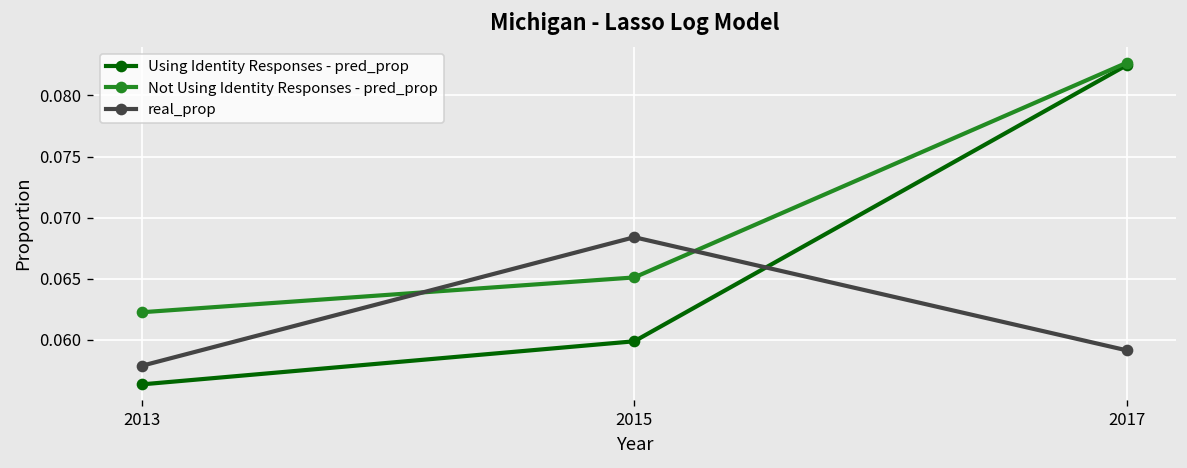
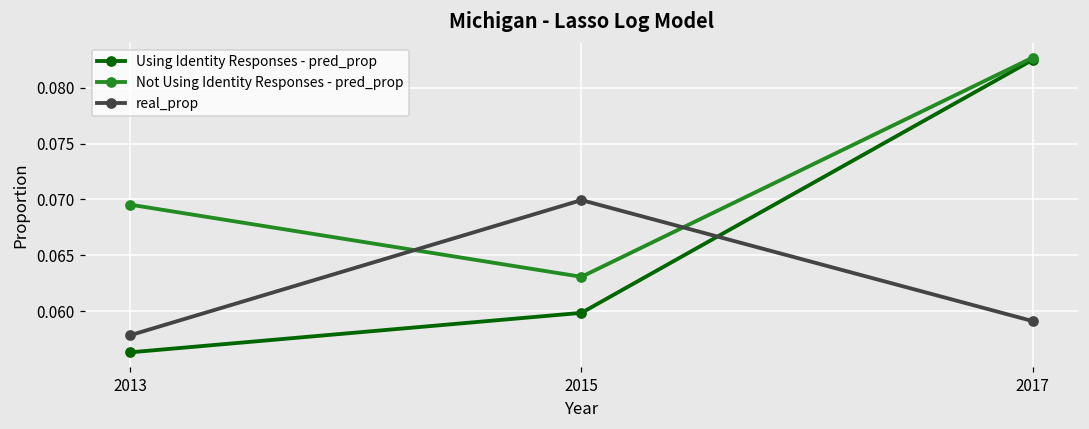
Not Using Identity Responses - pred_prop, 2013: 0.0623 -> 0.0695
Not Using Identity Responses - pred_prop, 2015: 0.0651 -> 0.0631
real_prop, 2015: 0.0684 -> 0.0699
